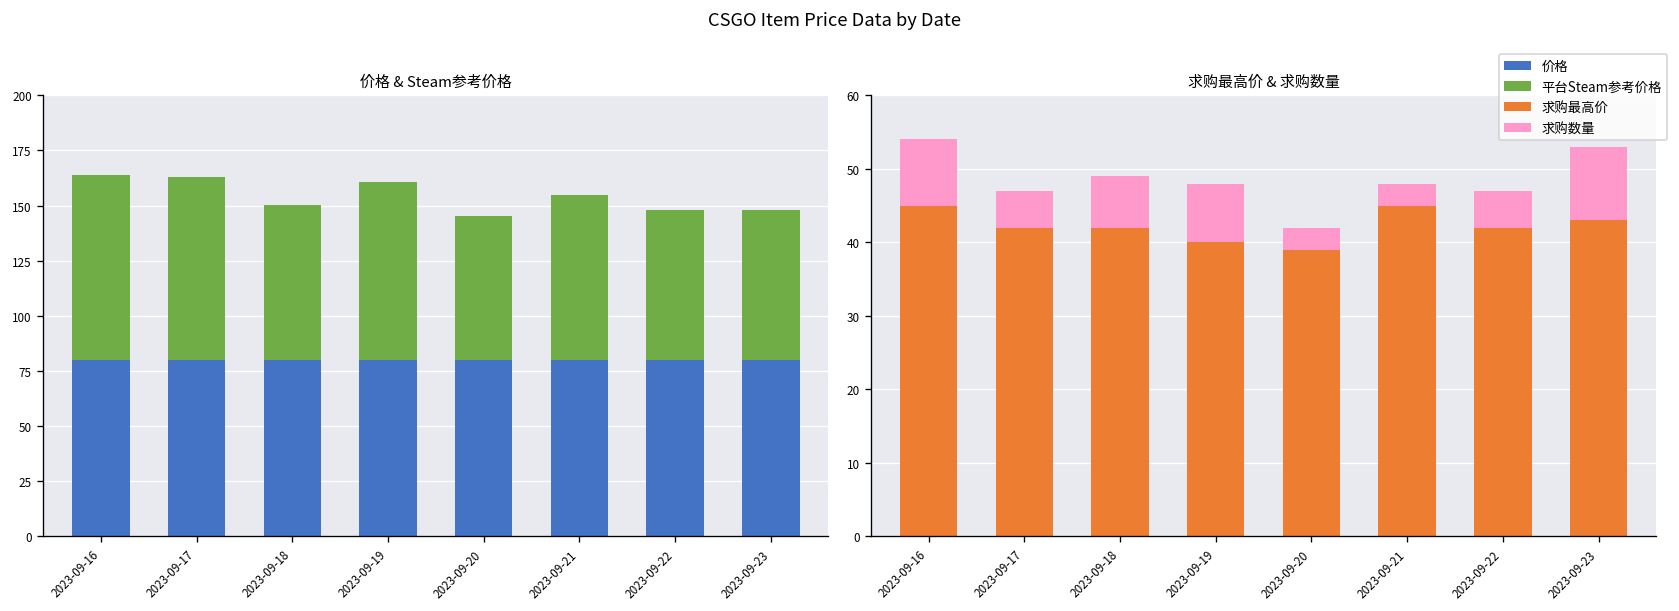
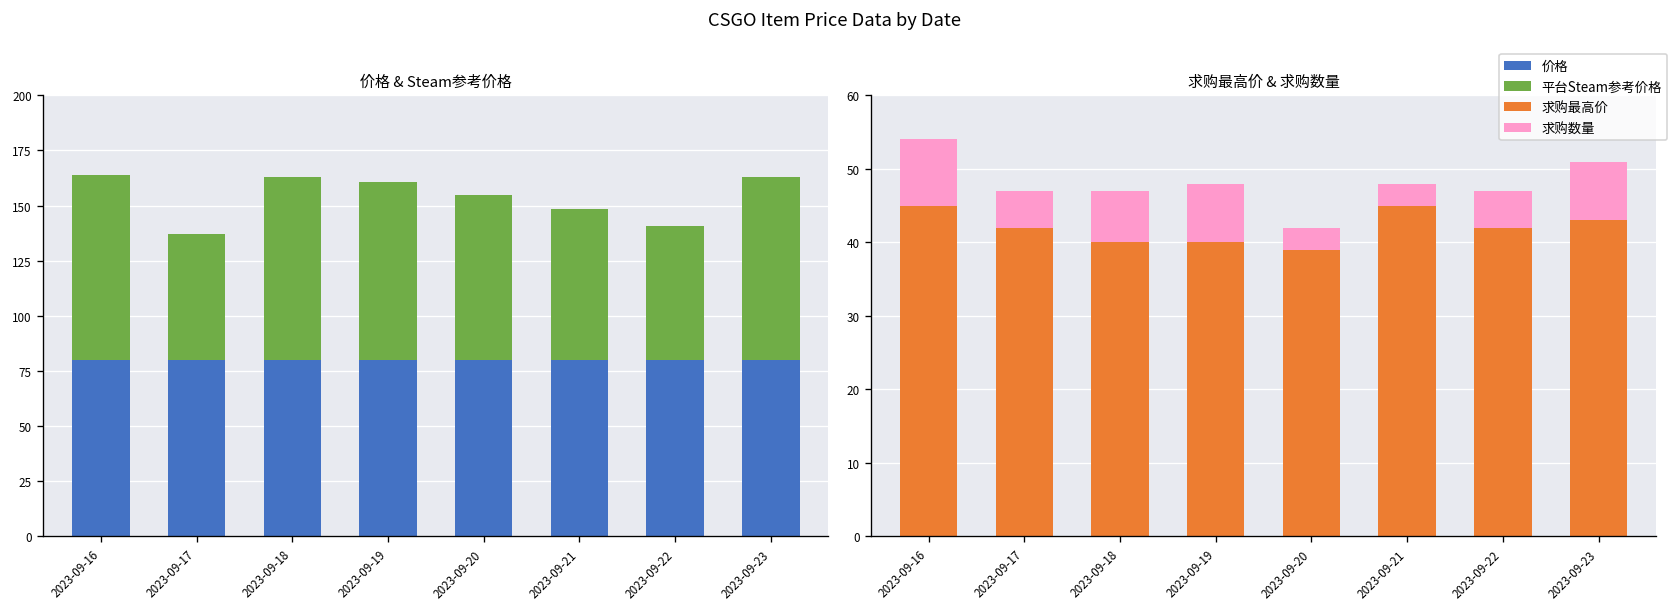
价格 & Steam参考价格, 平台Steam参考价格, 2023-09-17: 83 -> 57
价格 & Steam参考价格, 平台Steam参考价格, 2023-09-18: 70 -> 83
价格 & Steam参考价格, 平台Steam参考价格, 2023-09-20: 65 -> 75
价格 & Steam参考价格, 平台Steam参考价格, 2023-09-21: 75 -> 69
价格 & Steam参考价格, 平台Steam参考价格, 2023-09-22: 68 -> 61
价格 & Steam参考价格, 平台Steam参考价格, 2023-09-23: 68 -> 83
求购最高价 & 求购数量, 求购最高价, 2023-09-18: 42 -> 40
求购最高价 & 求购数量, 求购数量, 2023-09-23: 10 -> 8
